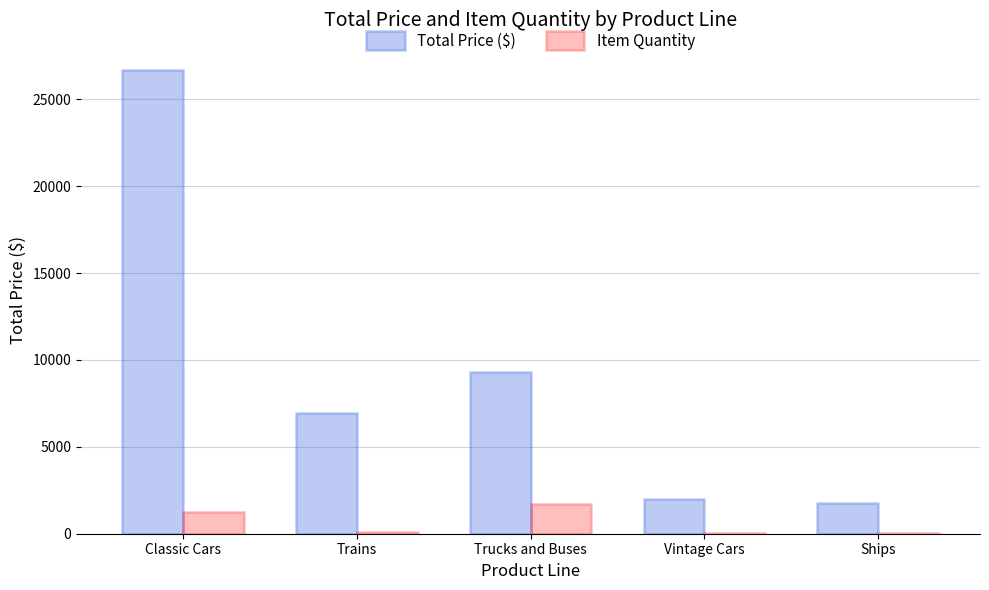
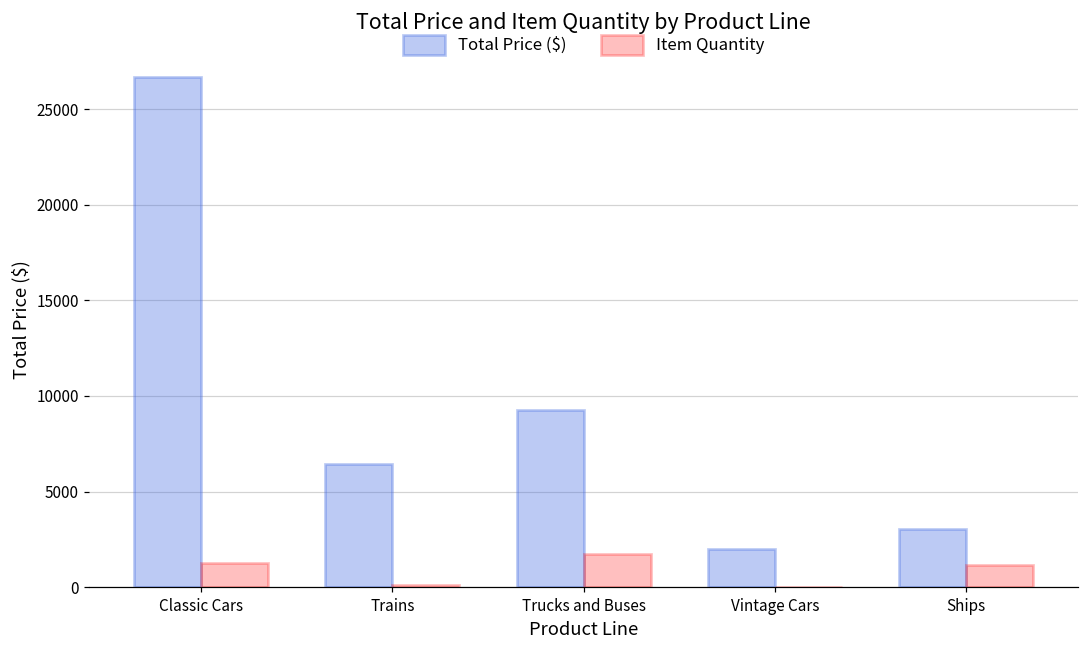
Total Price ($), Trains: 7000 -> 6400
Total Price ($), Ships: 1800 -> 3000
Item Quantity, Ships: 0 -> 1200
